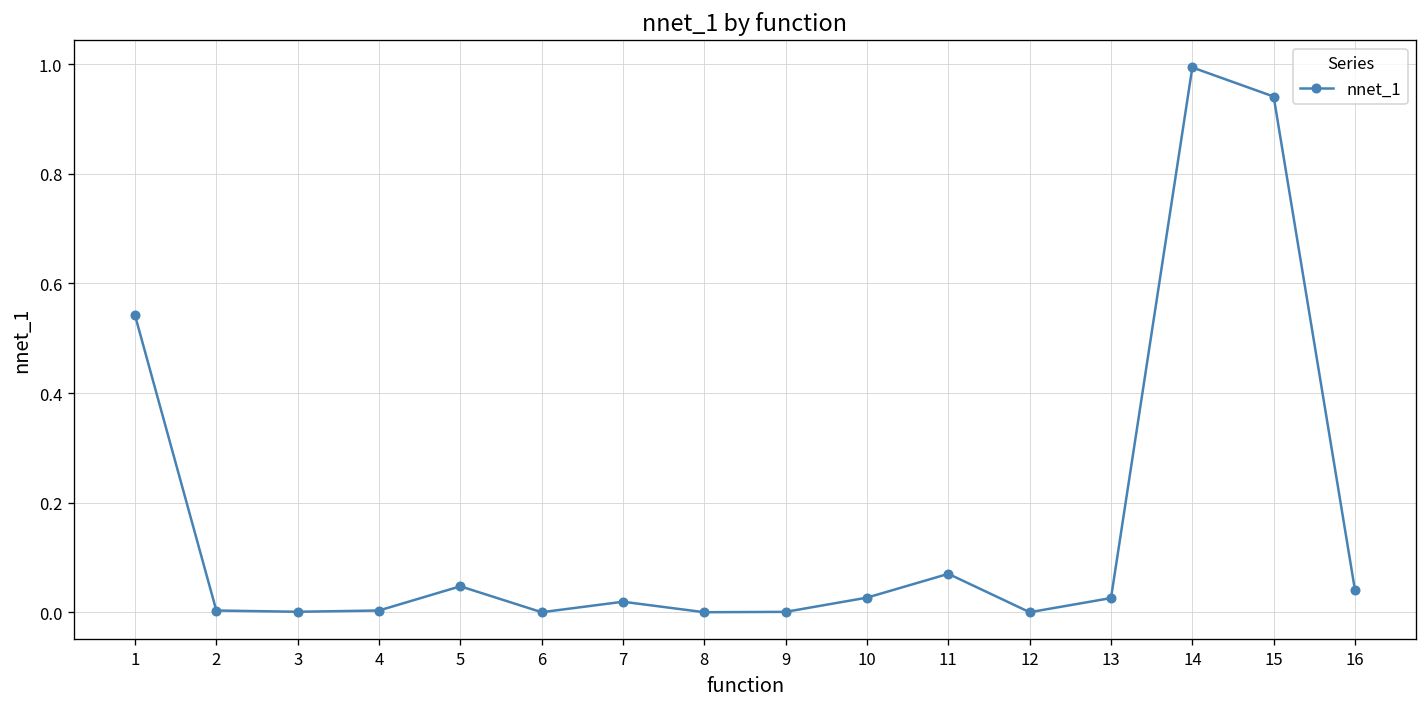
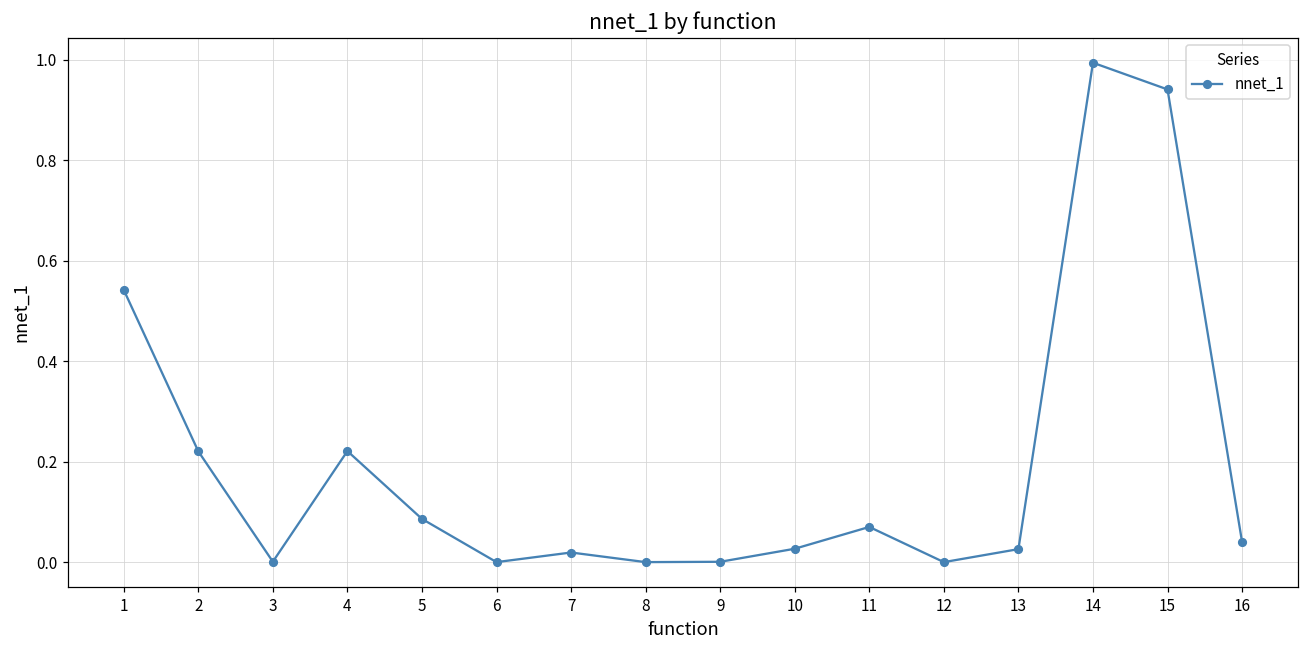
2: 0.00 -> 0.22
4: 0.00 -> 0.22
5: 0.05 -> 0.09
